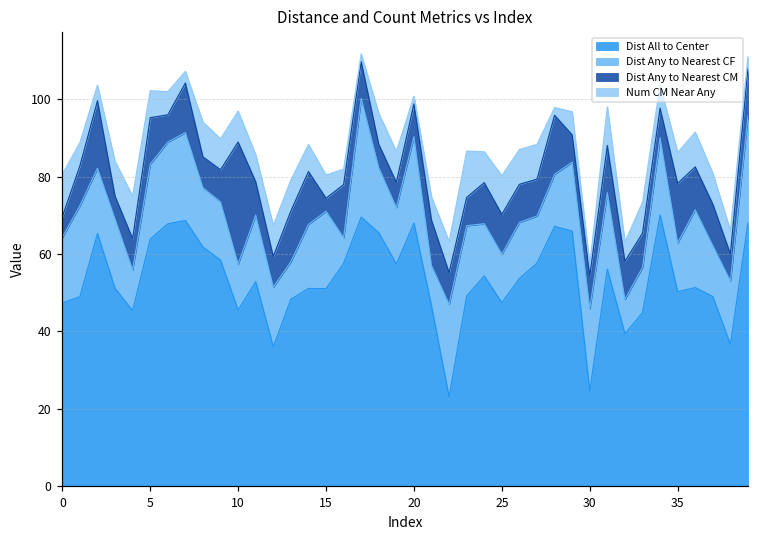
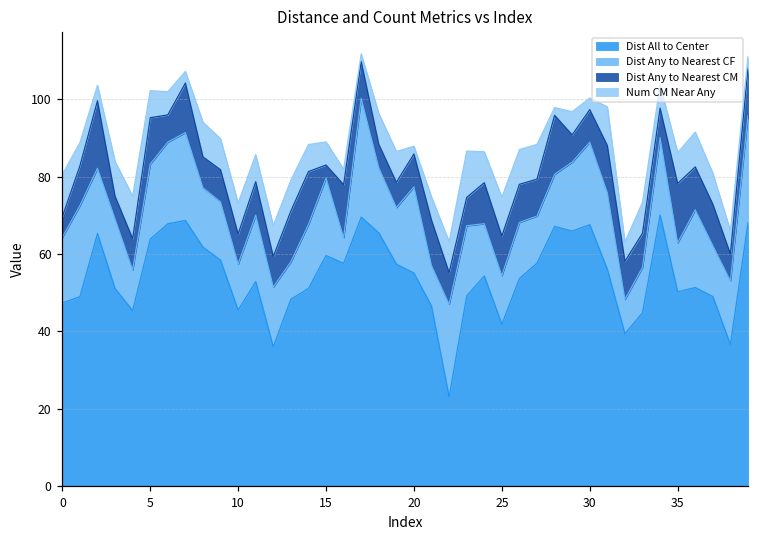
Dist Any to Nearest CM, 10: 32 -> 8
Dist All to Center, 15: 51 -> 60
Dist All to Center, 20: 68 -> 55
Dist All to Center, 25: 47 -> 42
Dist All to Center, 30: 25 -> 68
